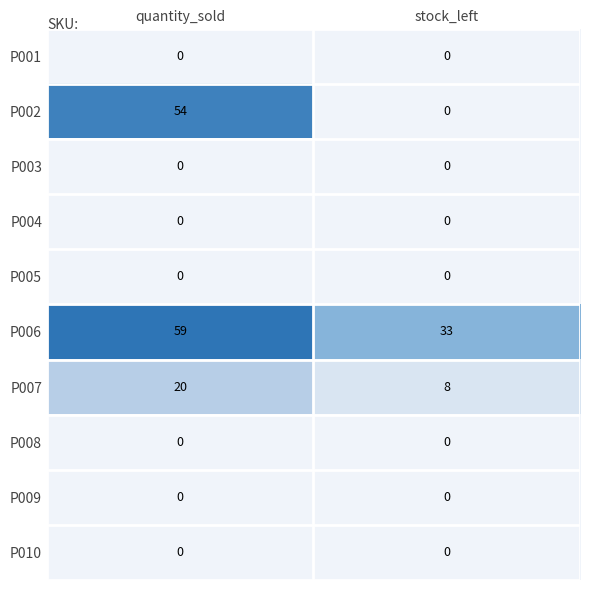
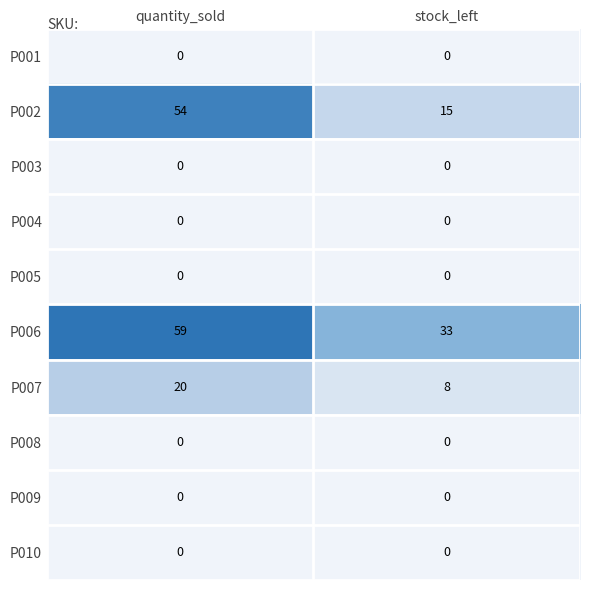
P002, stock_left: 0 -> 15
